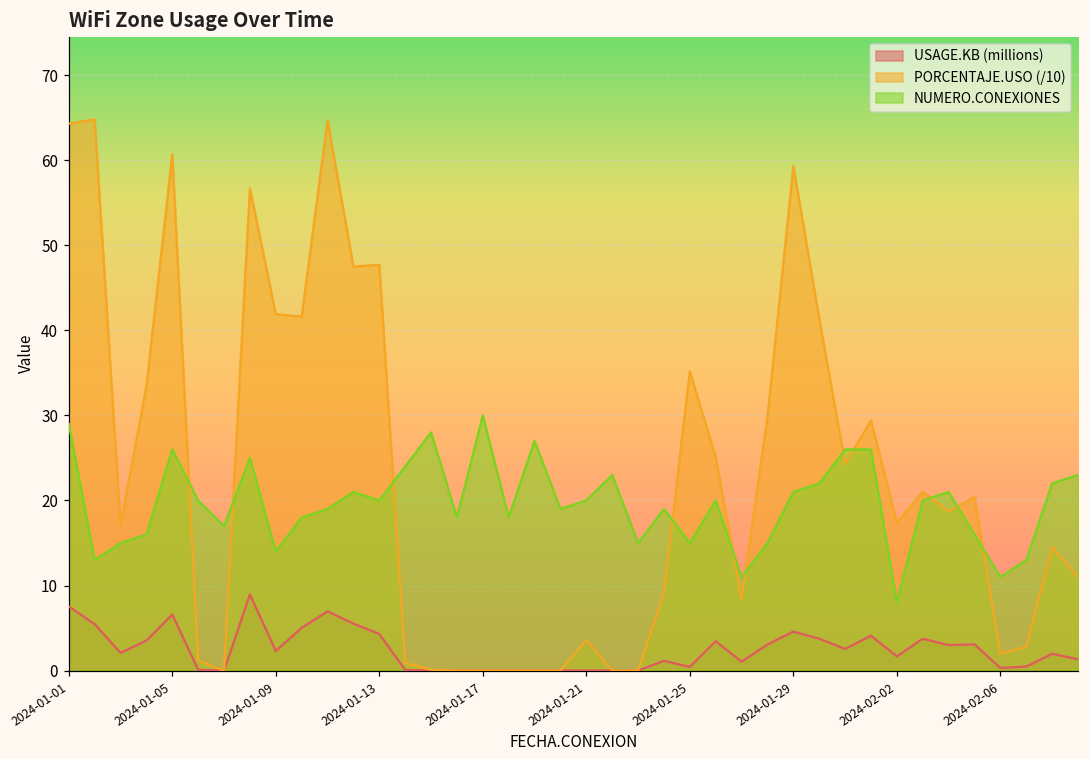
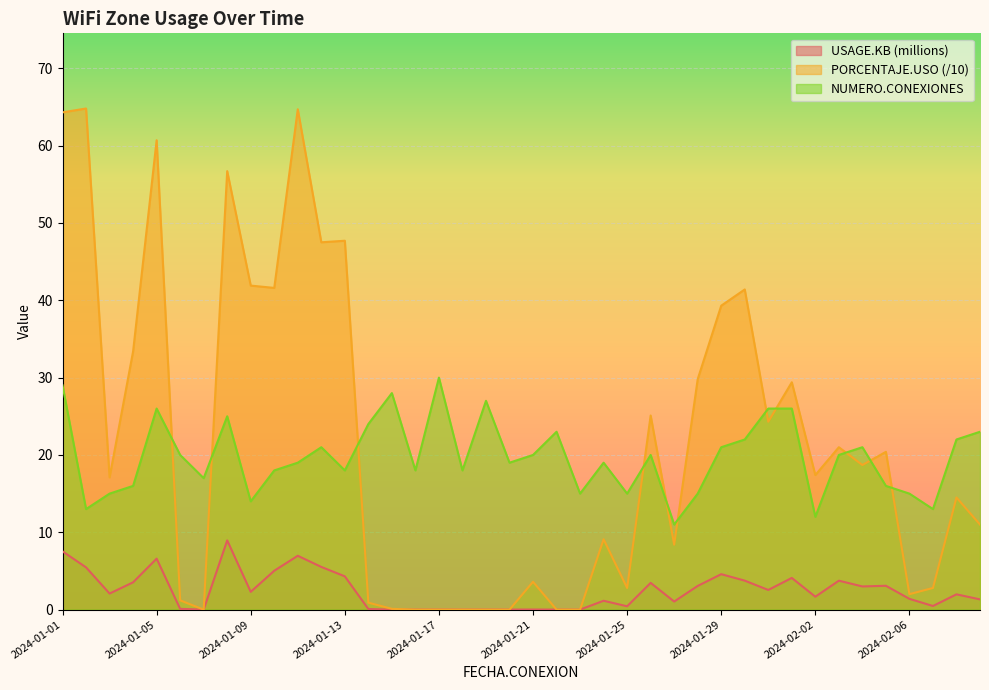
NUMERO.CONEXIONES, 2024-01-13: 20 -> 18
PORCENTAJE.USO (/10), 2024-01-25: 35 -> 3
PORCENTAJE.USO (/10), 2024-01-29: 59 -> 39
NUMERO.CONEXIONES, 2024-02-02: 8 -> 12
USAGE.KB (millions), 2024-02-06: 0 -> 1
NUMERO.CONEXIONES, 2024-02-06: 11 -> 15
